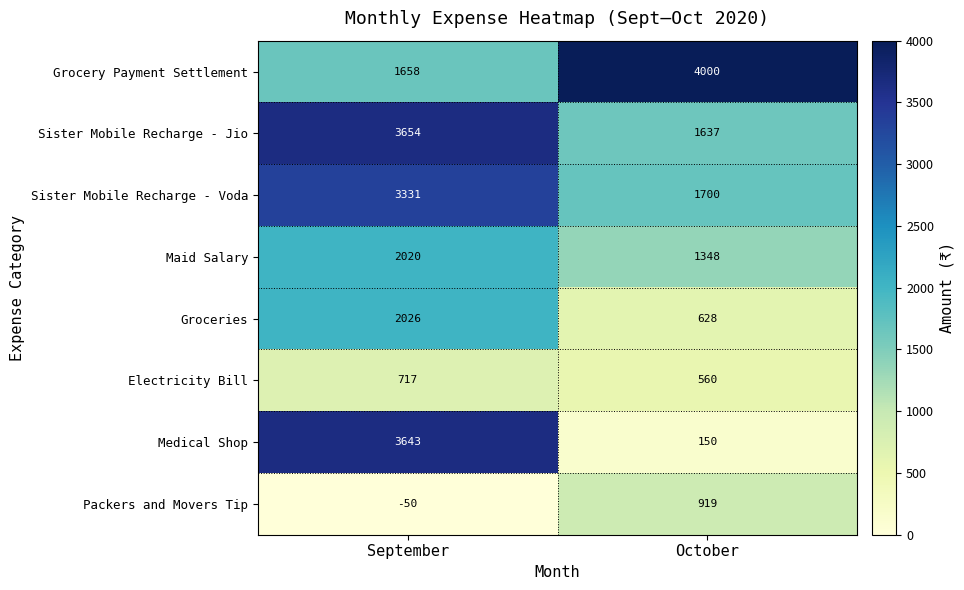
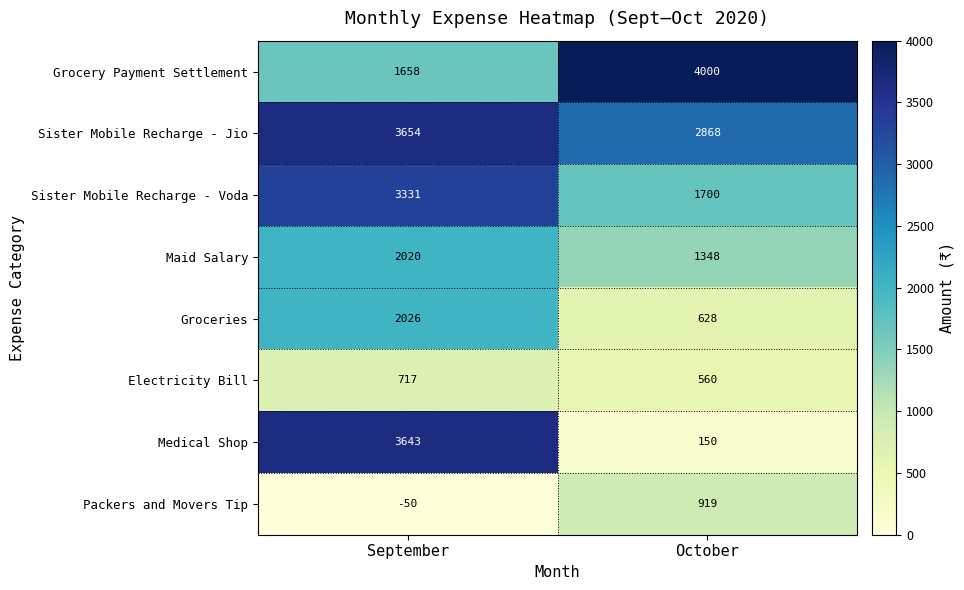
Sister Mobile Recharge - Jio, October: 1637 -> 2868
